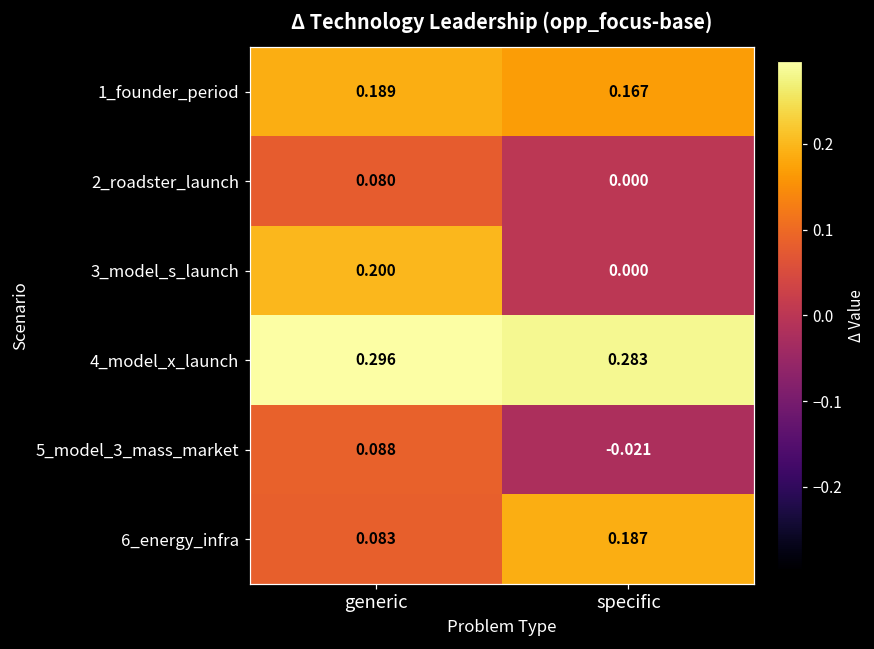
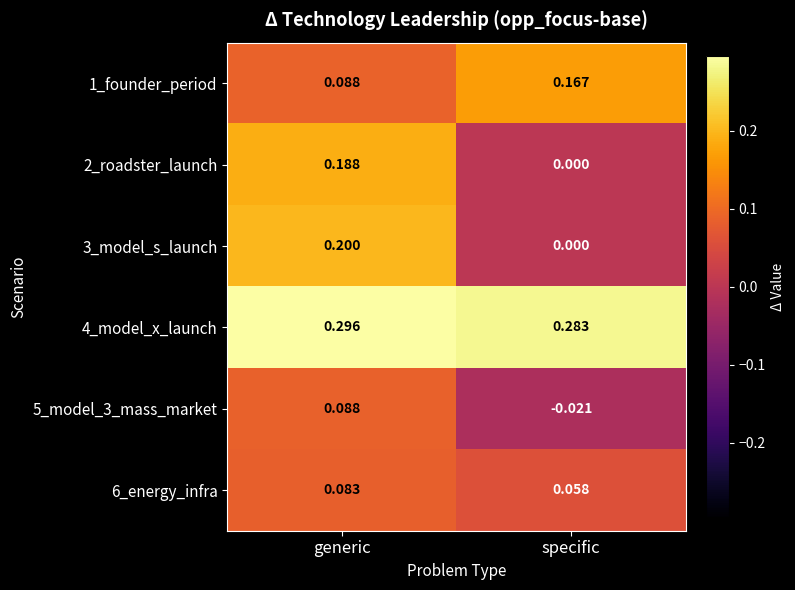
1_founder_period, generic: 0.189 -> 0.088
2_roadster_launch, generic: 0.080 -> 0.188
6_energy_infra, specific: 0.187 -> 0.058
